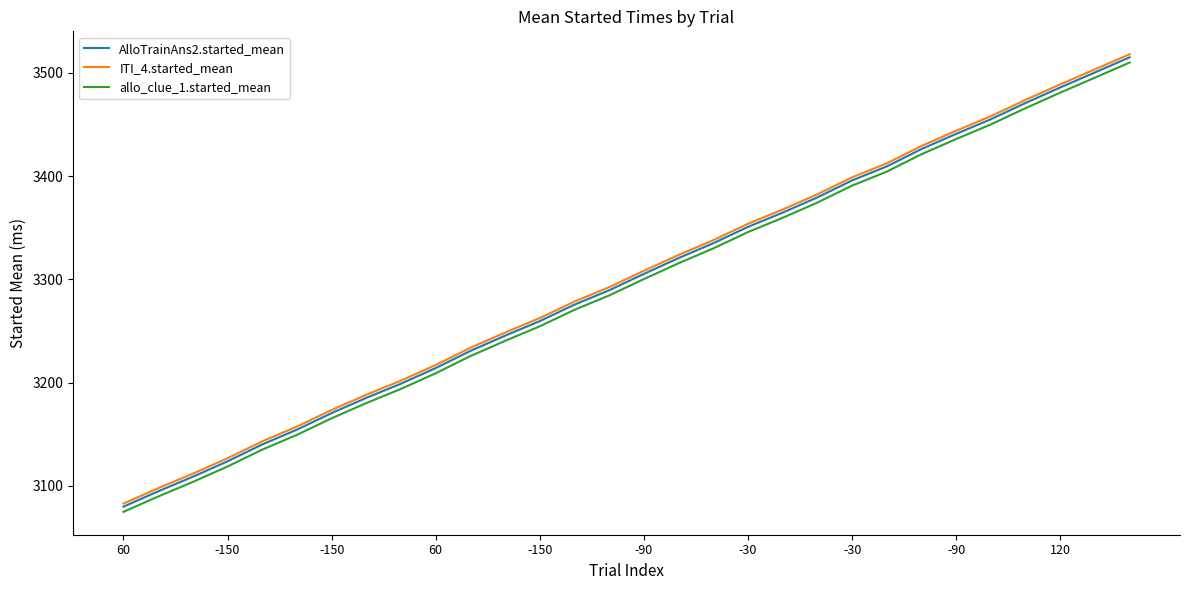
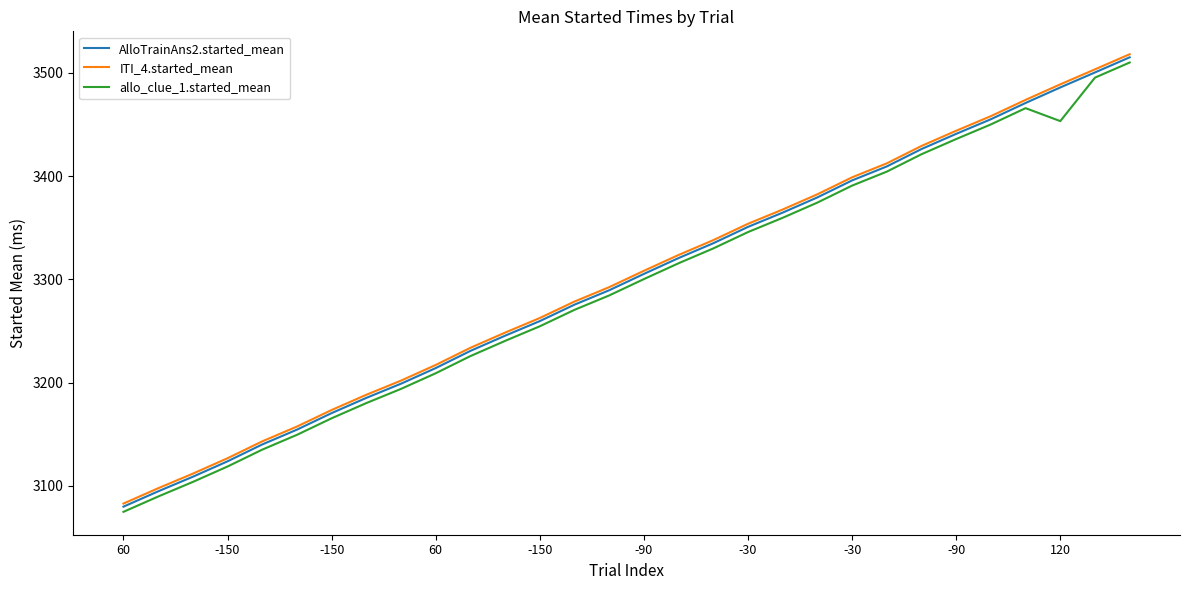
allo_clue_1.started_mean, 120: 3481 -> 3453
